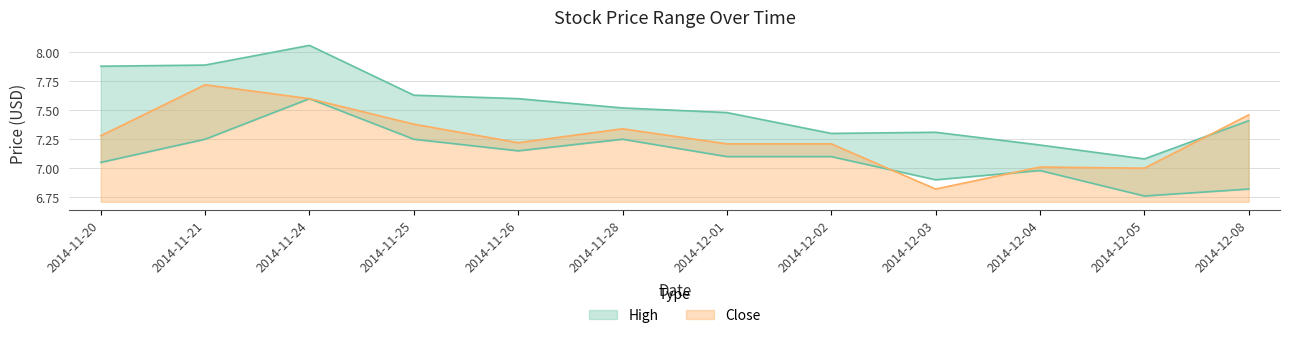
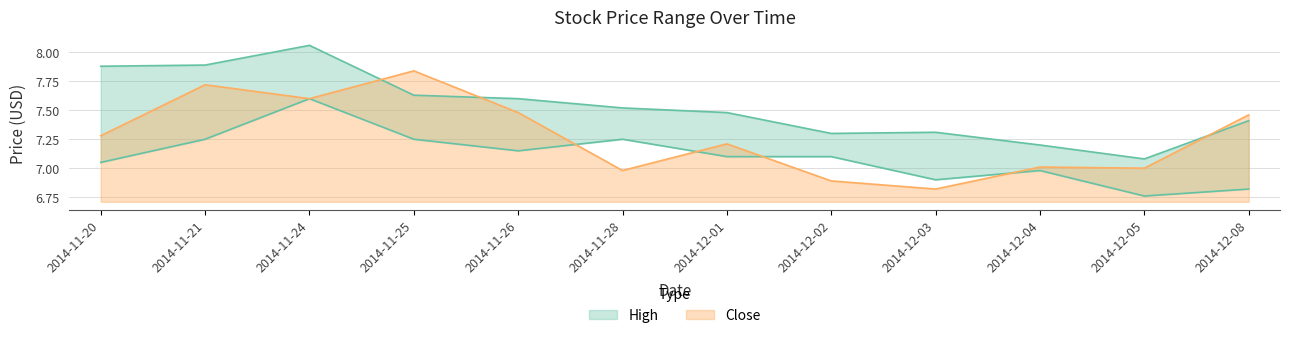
Close, 2014-11-25: 7.38 -> 7.84
Close, 2014-11-26: 7.22 -> 7.48
Close, 2014-11-28: 7.34 -> 6.98
Close, 2014-12-02: 7.21 -> 6.89
